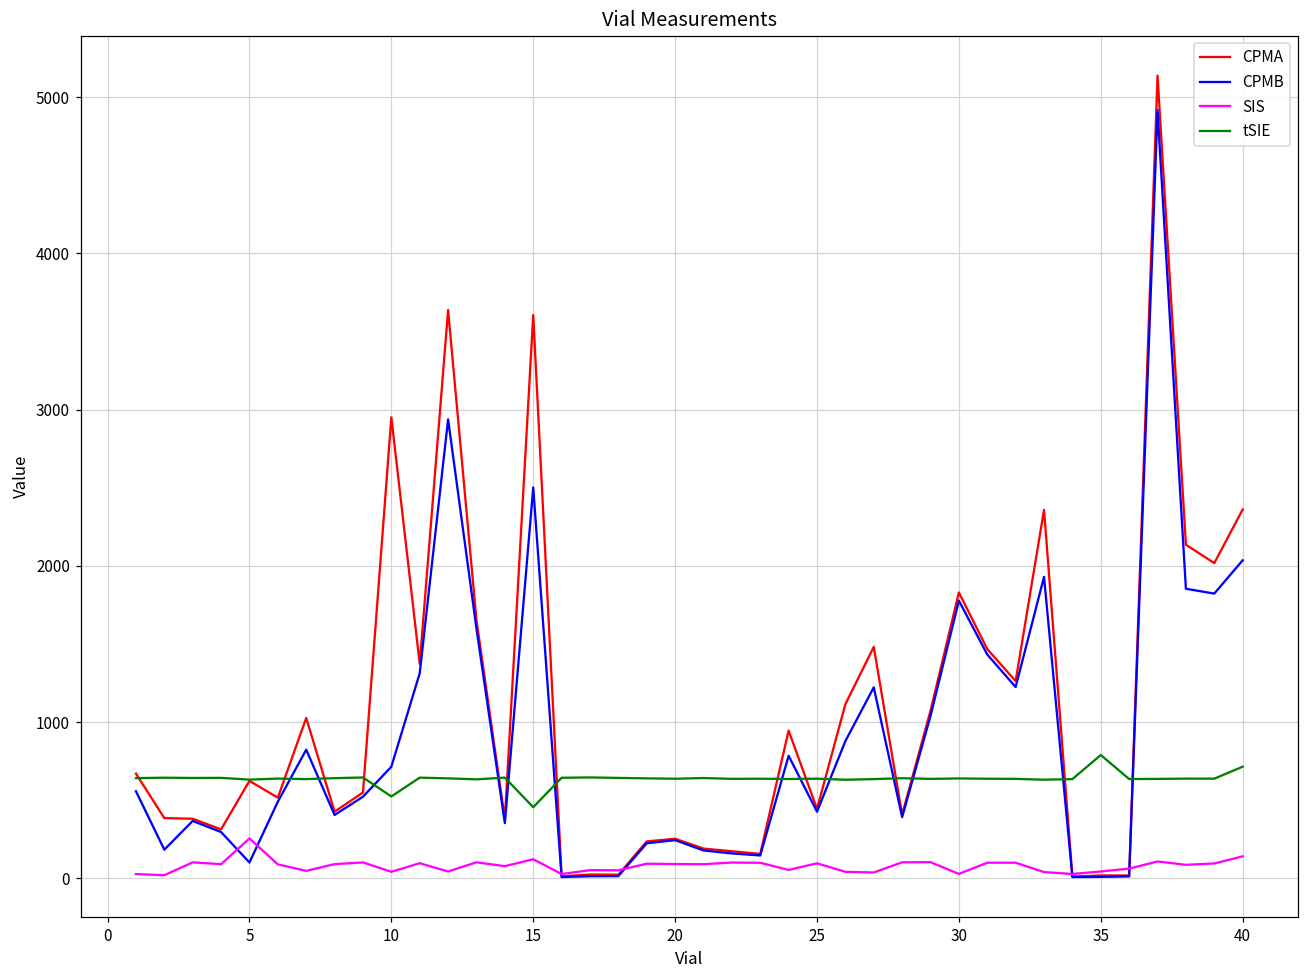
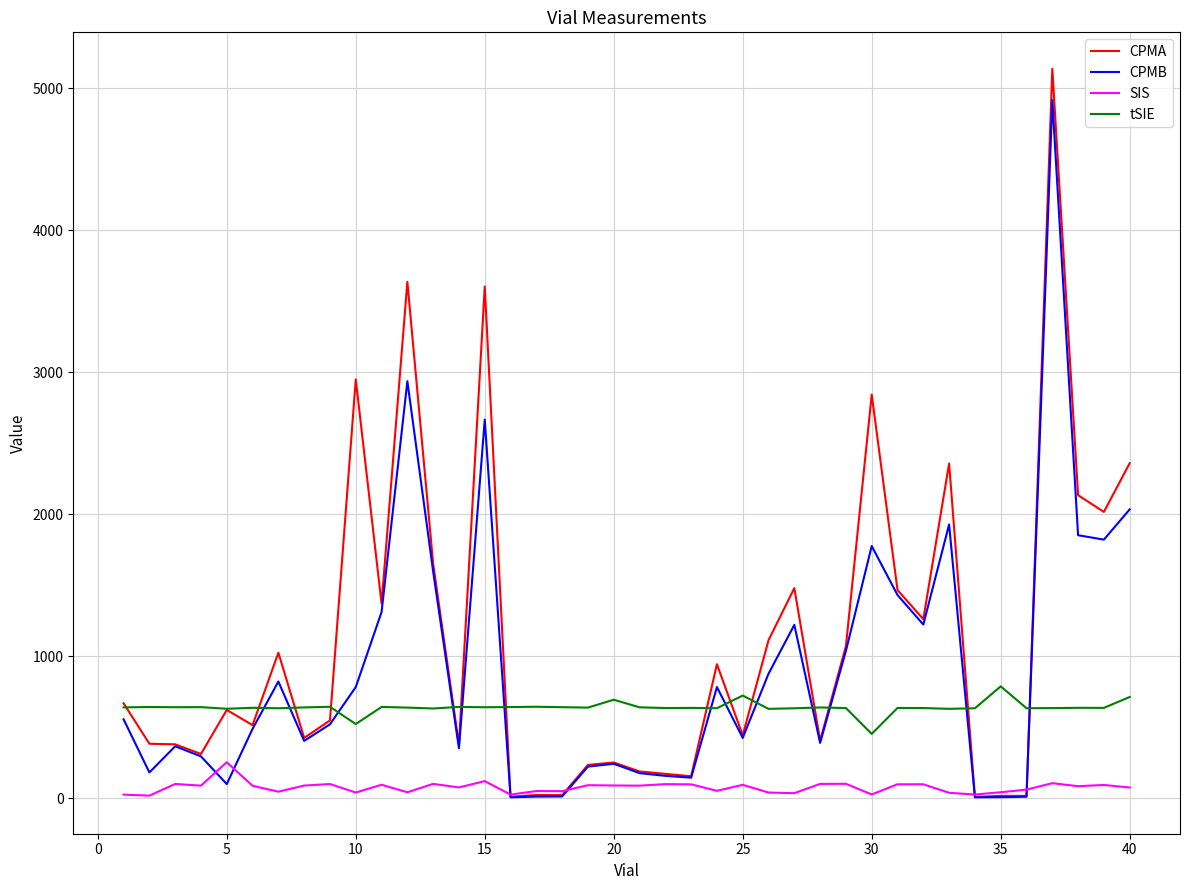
CPMB, 10: 710 -> 780
CPMB, 15: 2500 -> 2670
tSIE, 15: 450 -> 640
tSIE, 20: 640 -> 690
tSIE, 25: 640 -> 720
CPMA, 30: 1830 -> 2840
tSIE, 30: 640 -> 450
SIS, 40: 140 -> 80
